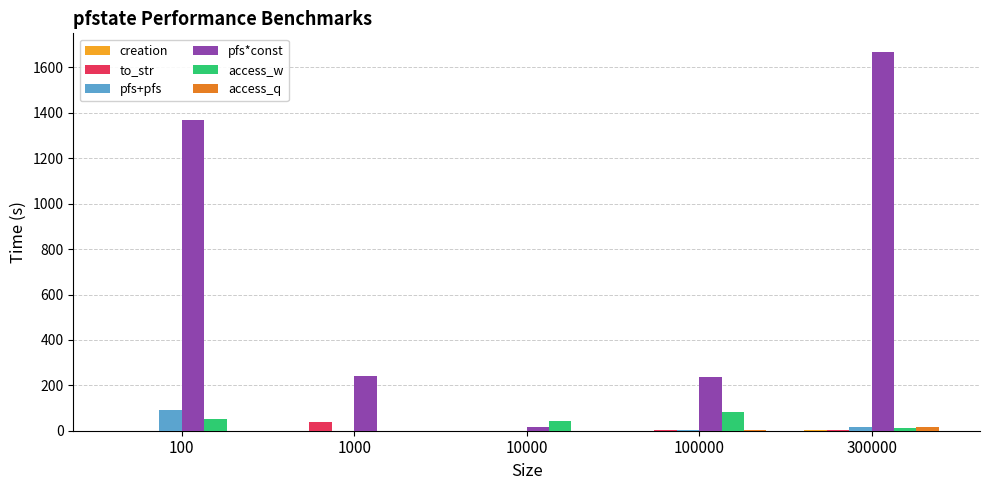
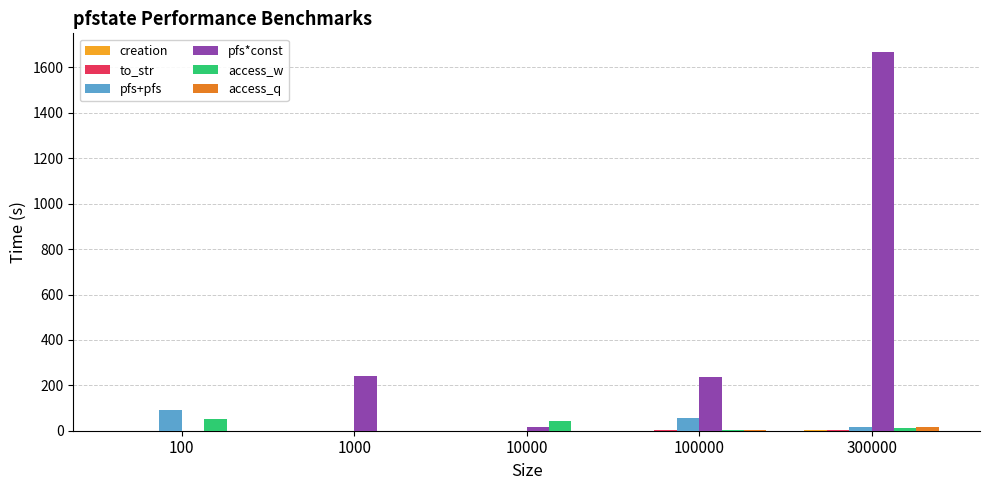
pfs*const, 100: 1370 -> 0
to_str, 1000: 40 -> 0
pfs+pfs, 100000: 0 -> 60
access_w, 100000: 80 -> 0
